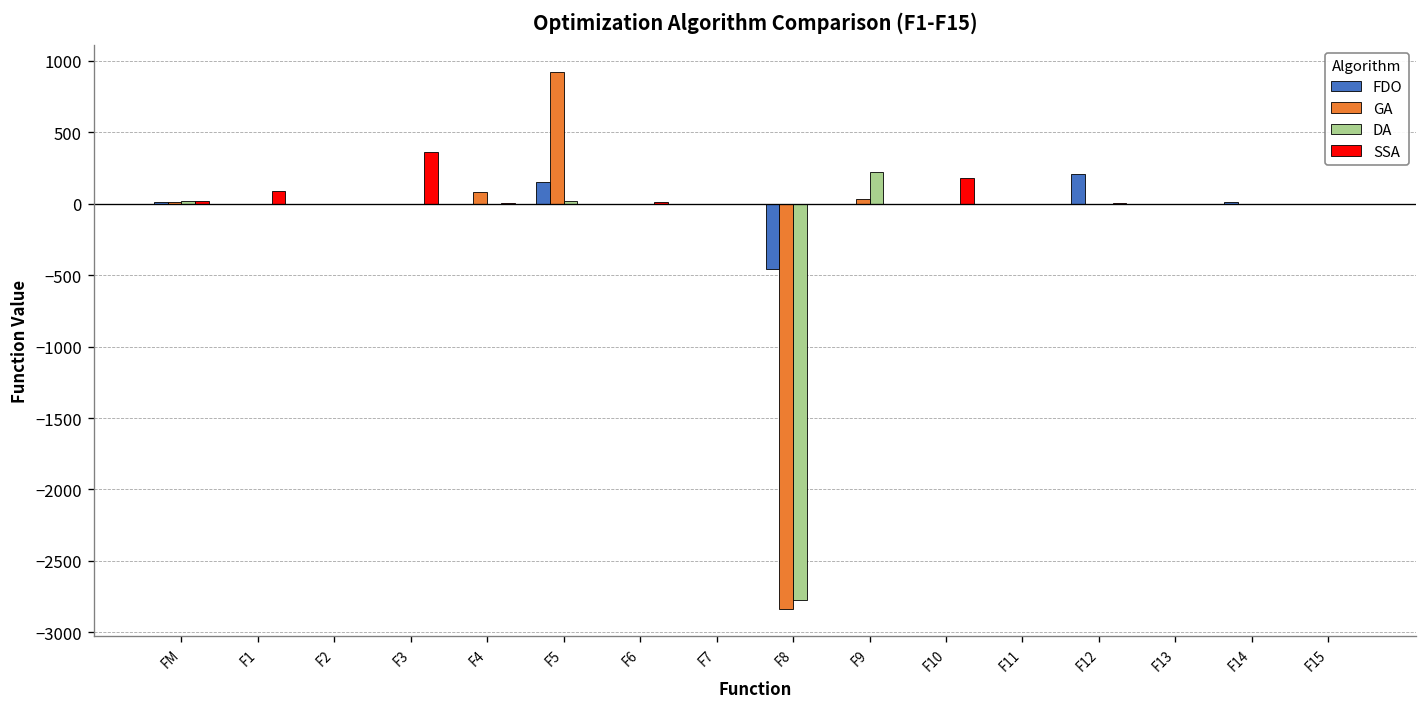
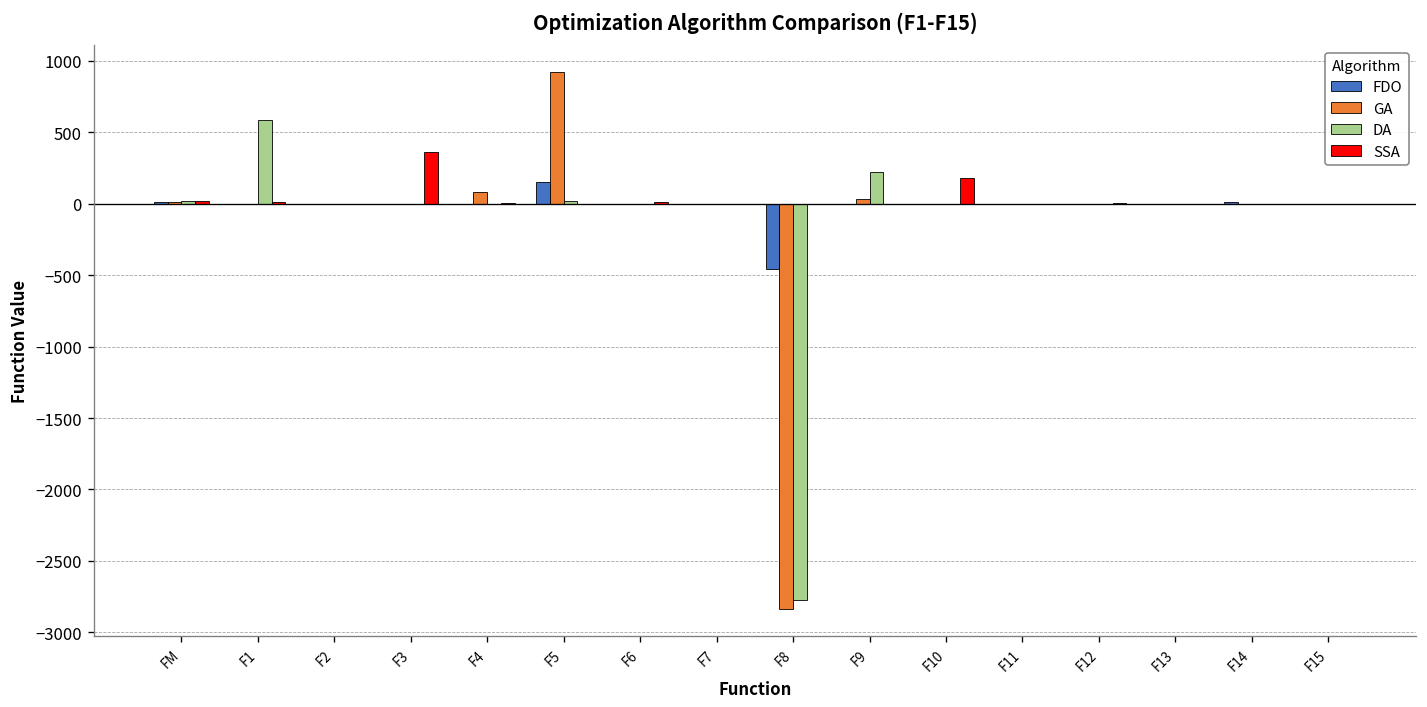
DA, F1: 0 -> 590
SSA, F1: 90 -> 10
FDO, F12: 210 -> 0
